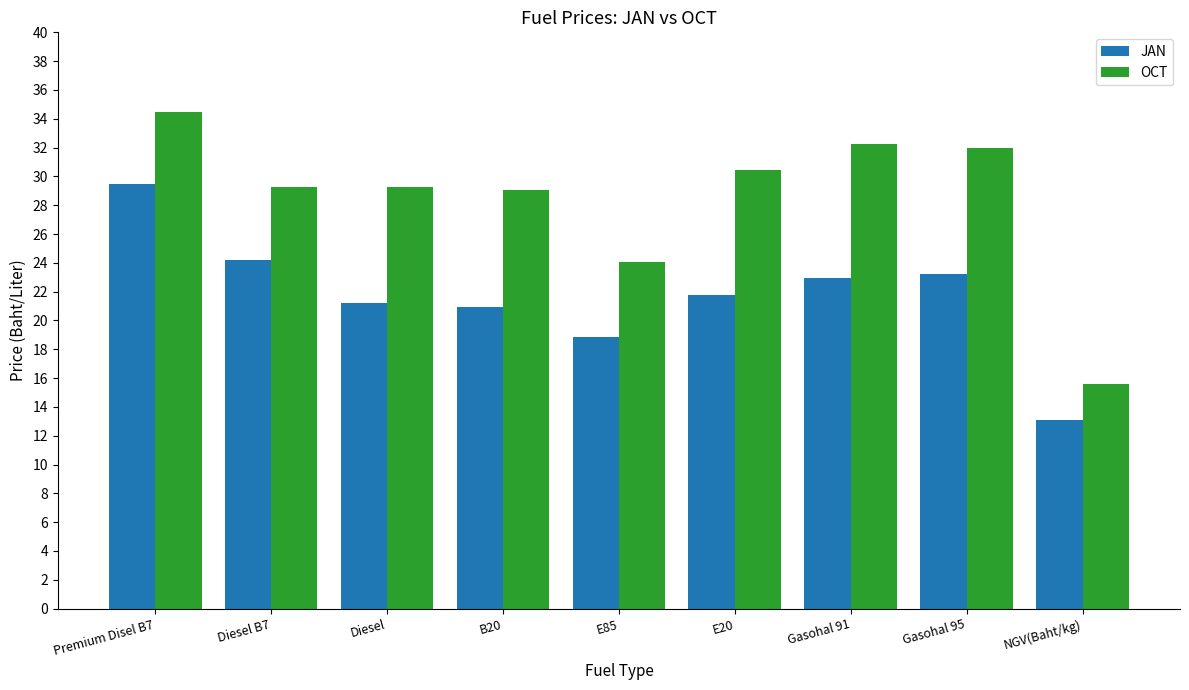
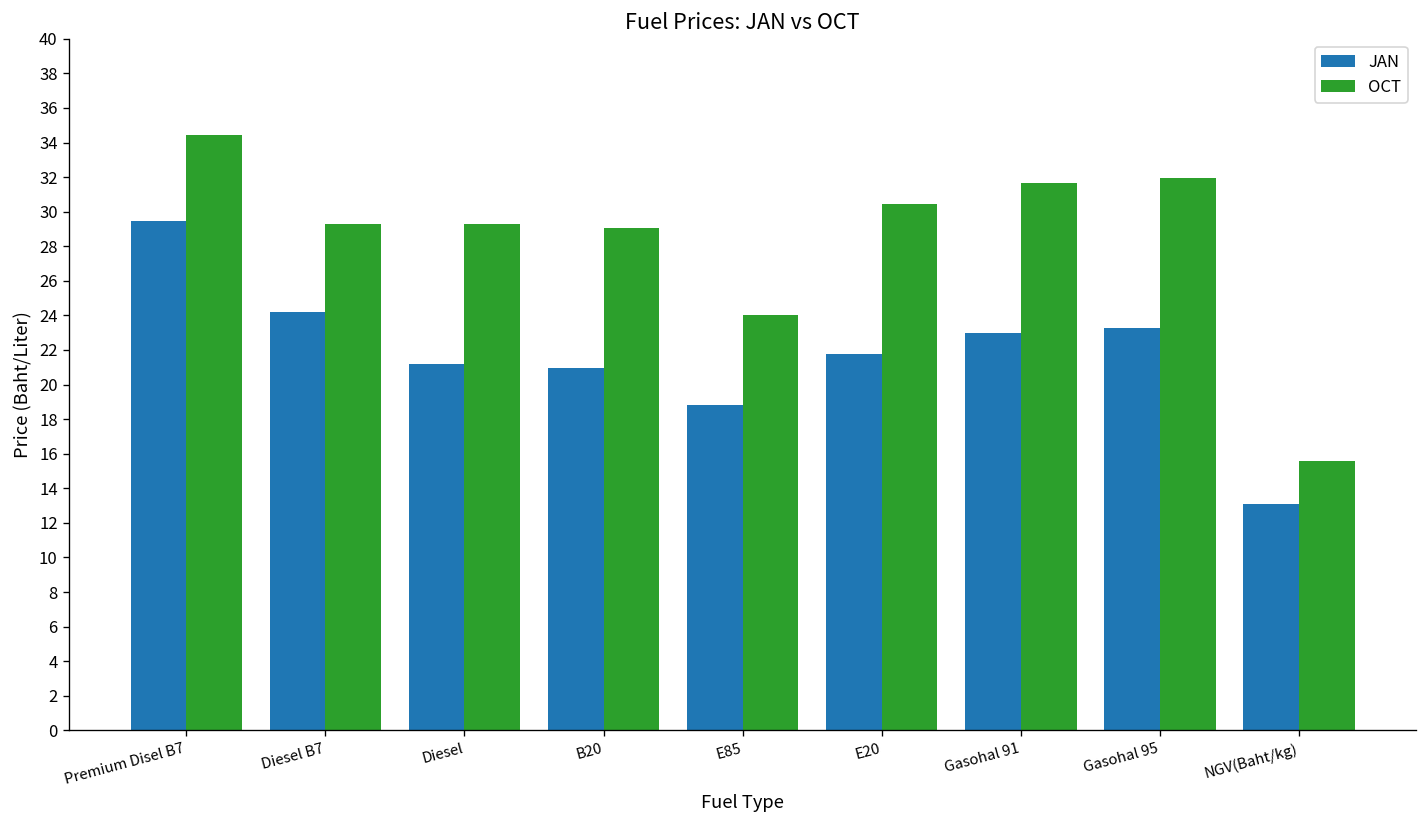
OCT, Gasohal 91: 32.3 -> 31.7
